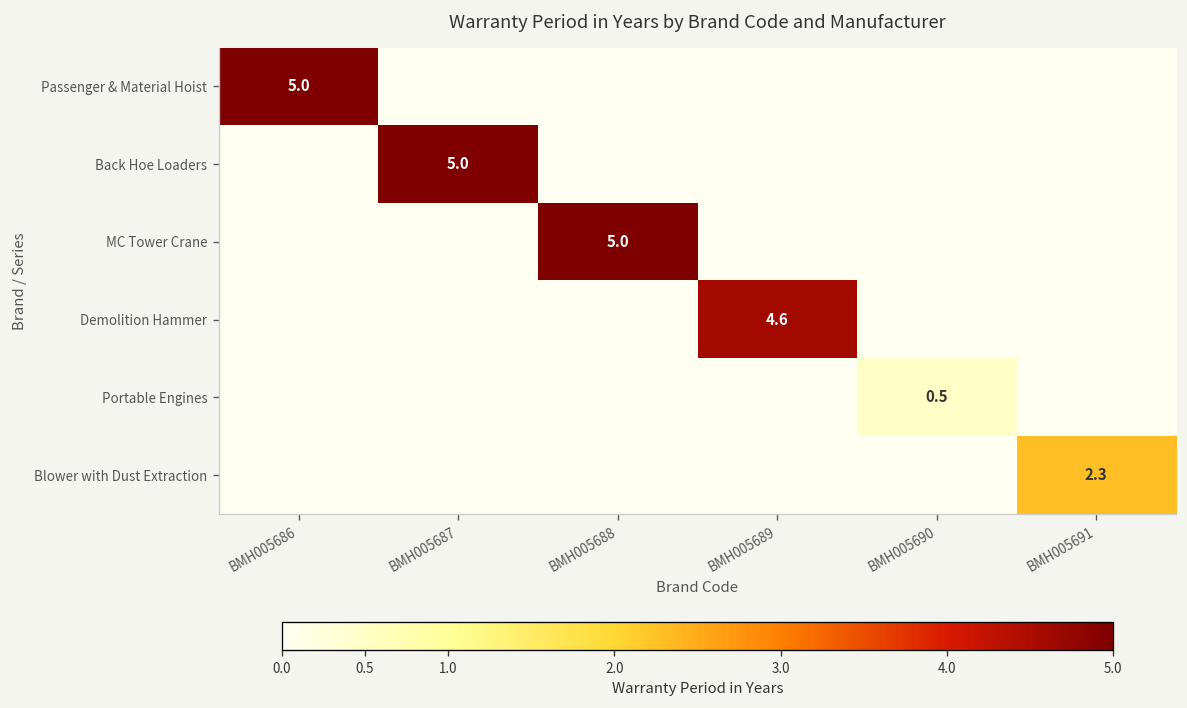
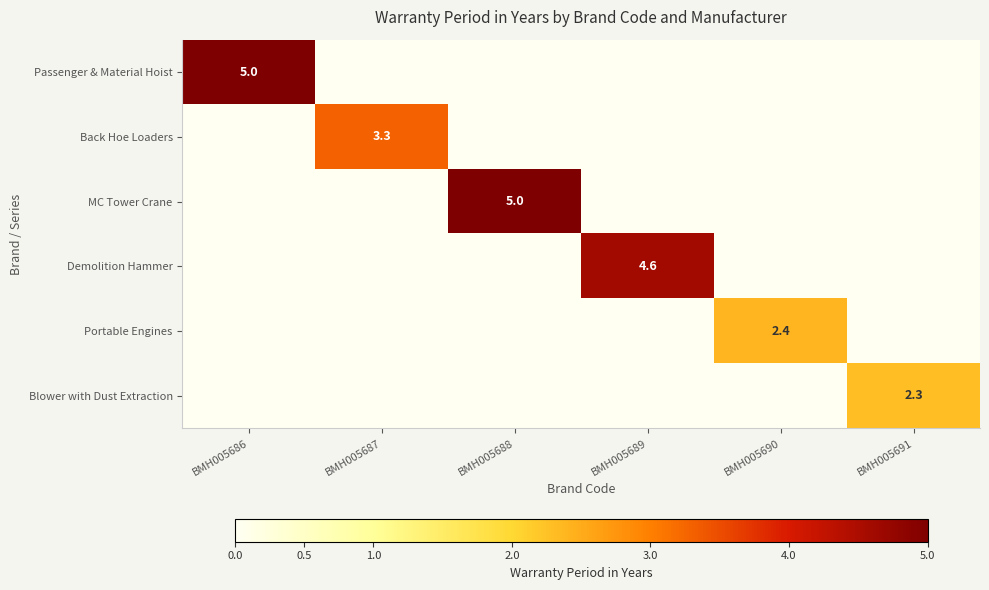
Back Hoe Loaders, BMH005687: 5.0 -> 3.3
Portable Engines, BMH005690: 0.5 -> 2.4
